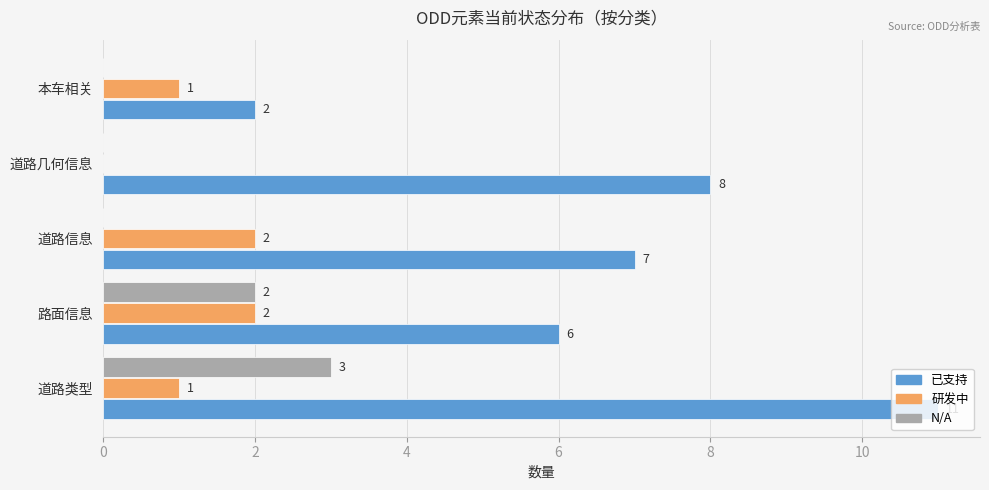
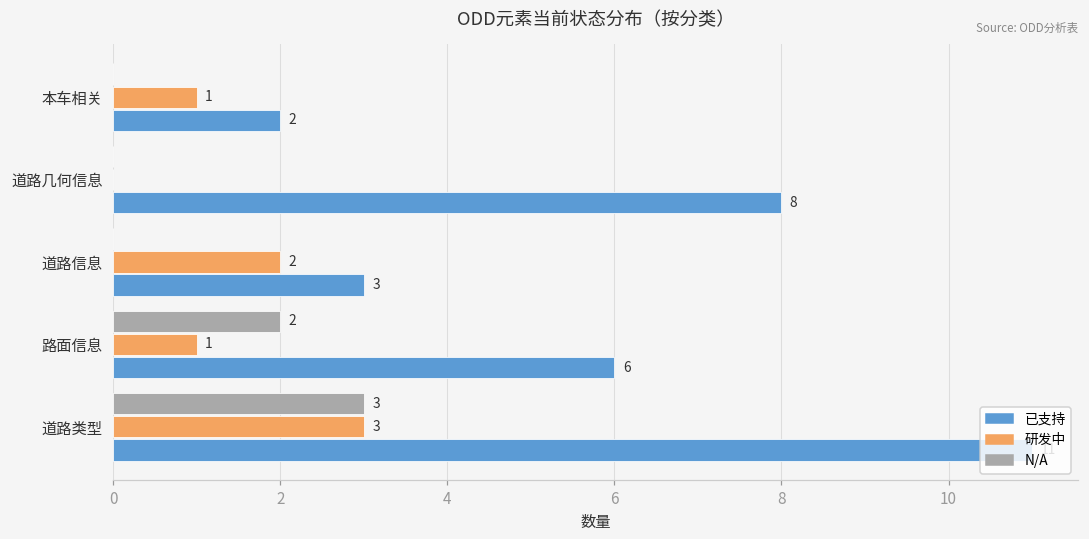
已支持, 道路信息: 7 -> 3
研发中, 路面信息: 2 -> 1
研发中, 道路类型: 1 -> 3
